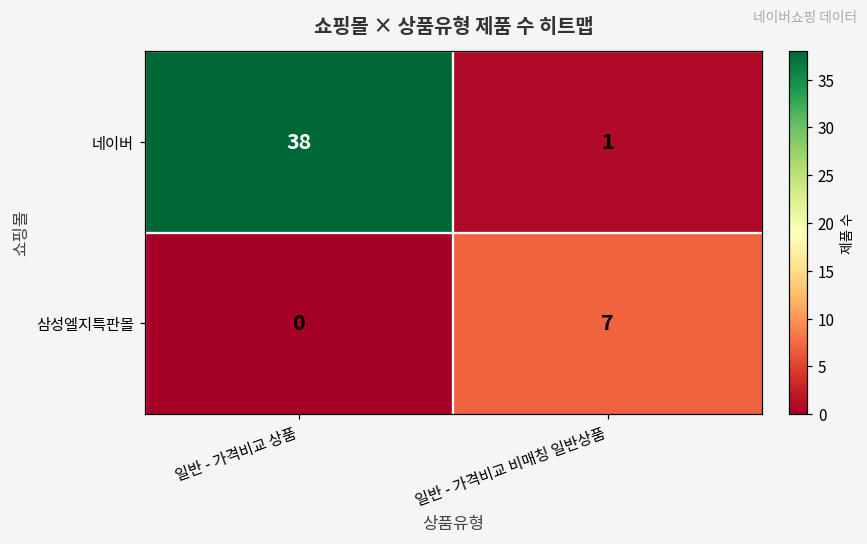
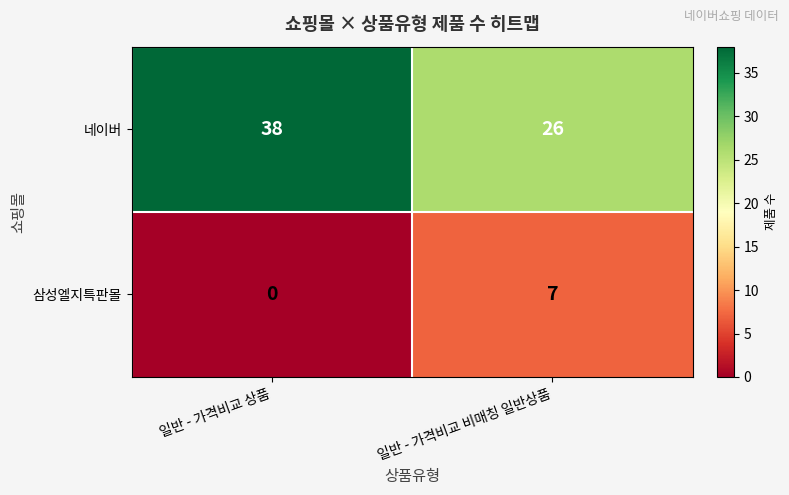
네이버, 일반 - 가격비교 비매칭 일반상품: 1 -> 26
